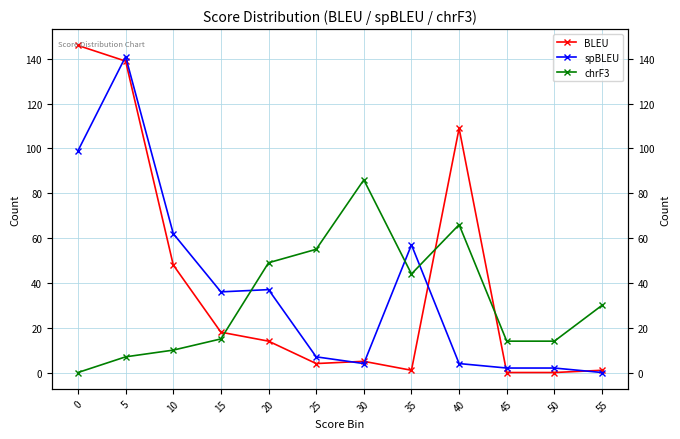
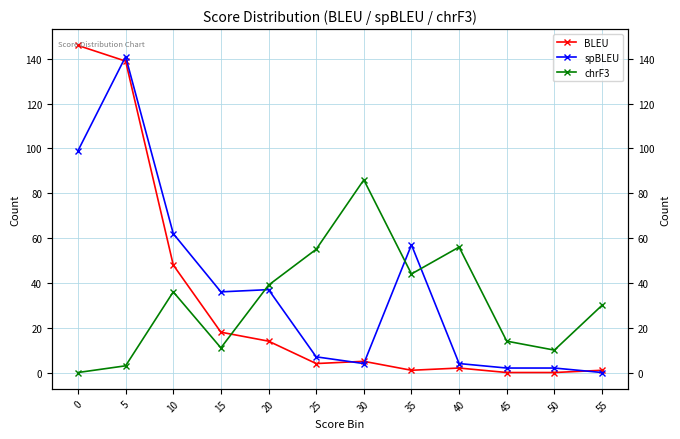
chrF3, 5: 7 -> 3
chrF3, 10: 10 -> 36
chrF3, 15: 15 -> 11
chrF3, 20: 49 -> 39
BLEU, 40: 109 -> 2
chrF3, 40: 66 -> 56
chrF3, 50: 14 -> 10
